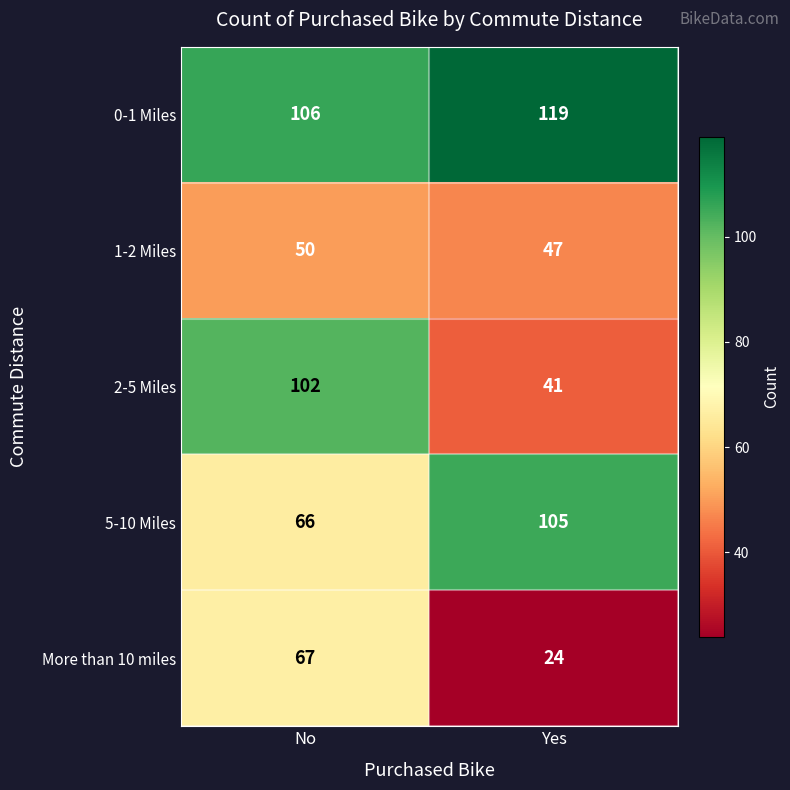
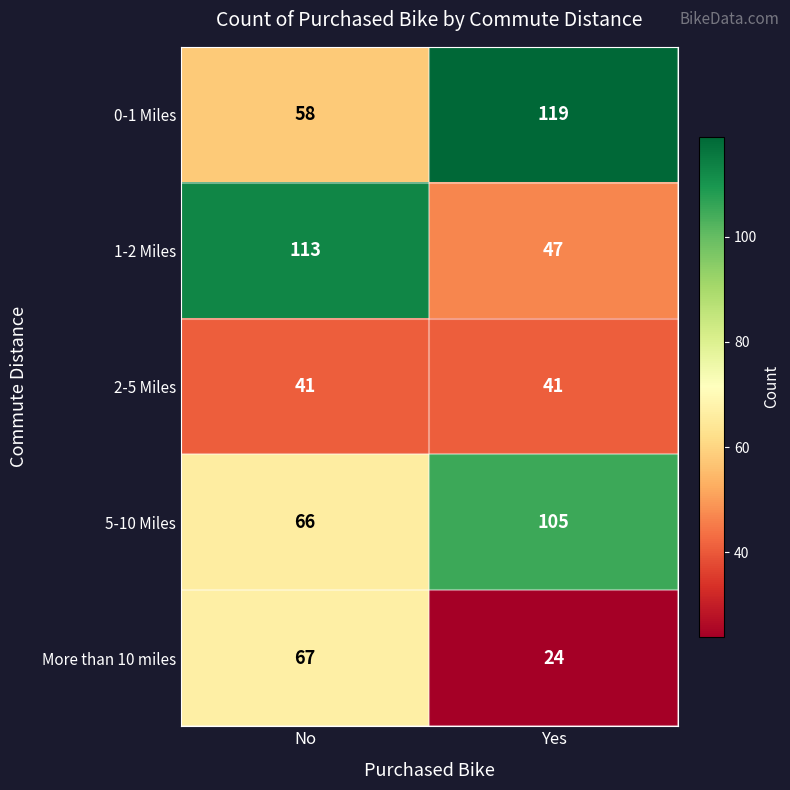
0-1 Miles, No: 106 -> 58
1-2 Miles, No: 50 -> 113
2-5 Miles, No: 102 -> 41
